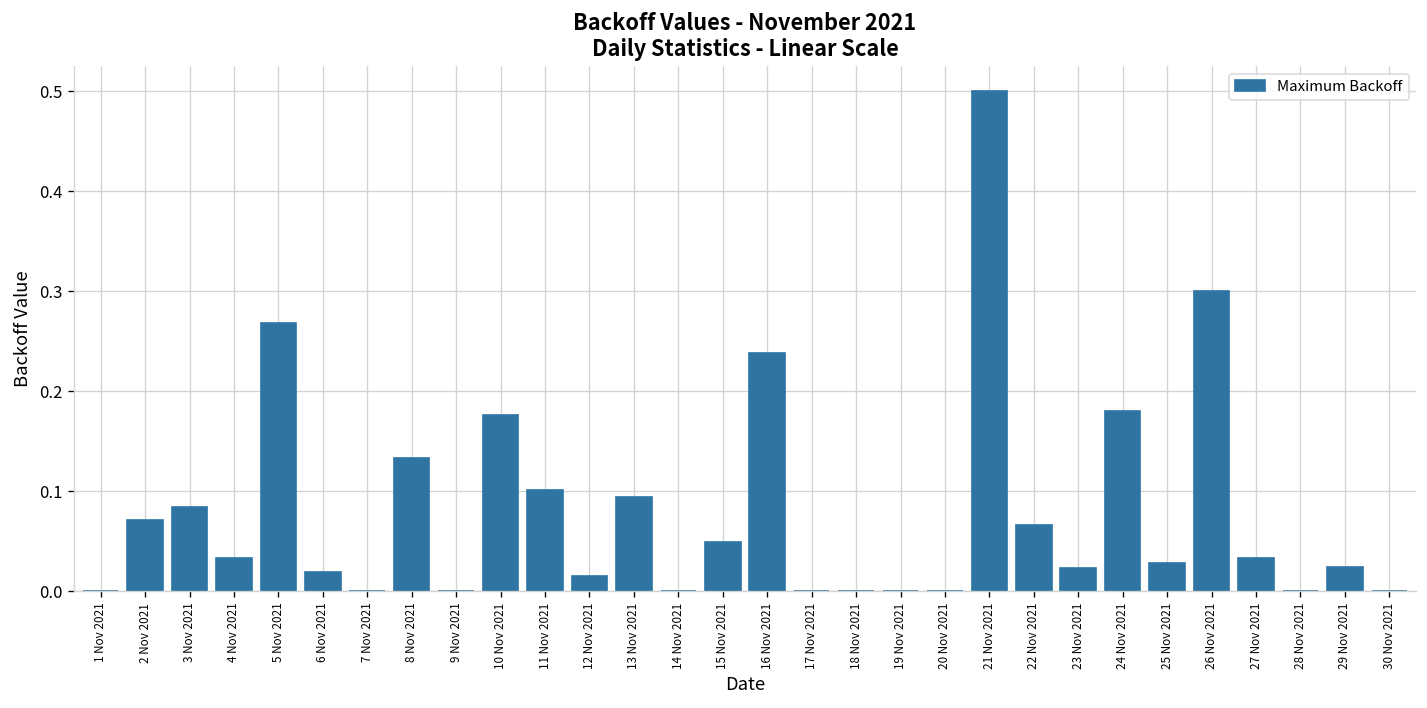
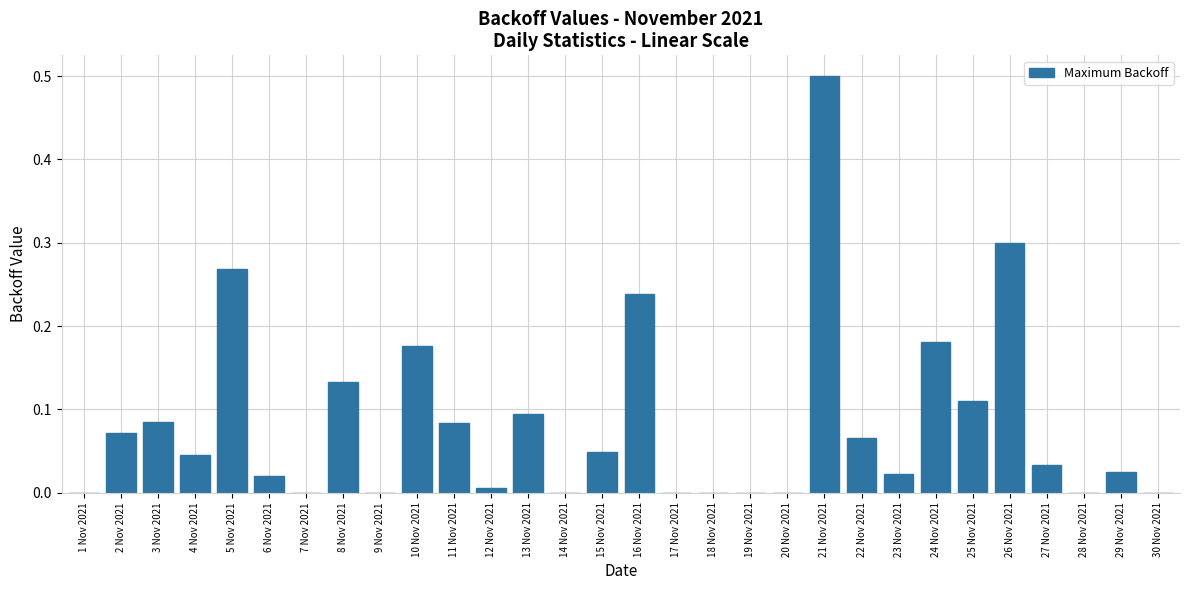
4 Nov 2021: 0.03 -> 0.05
11 Nov 2021: 0.10 -> 0.08
12 Nov 2021: 0.02 -> 0.01
25 Nov 2021: 0.03 -> 0.11
